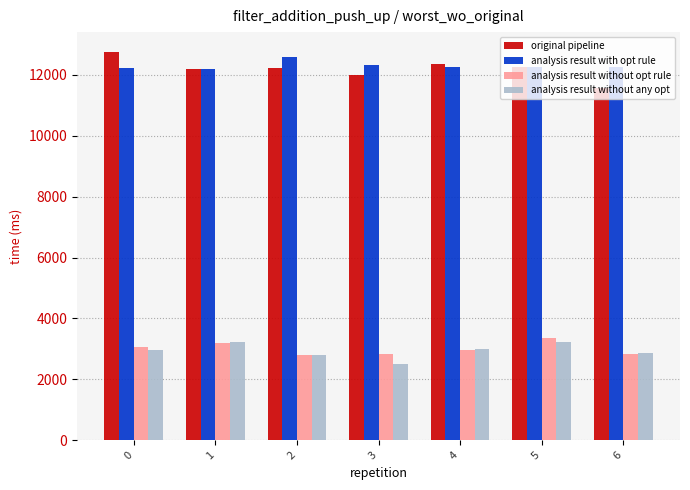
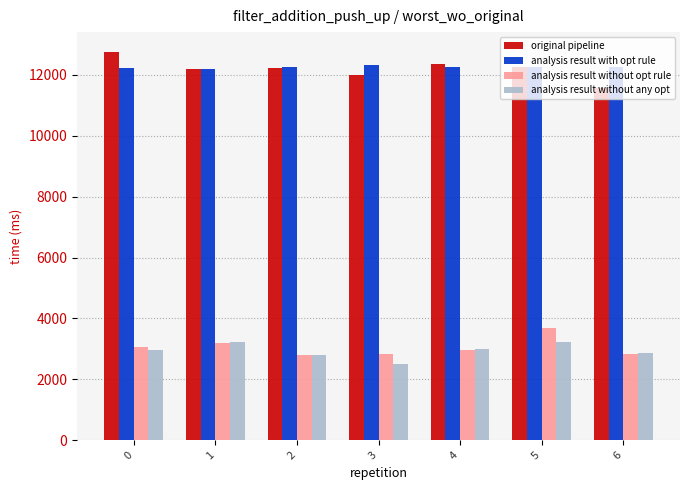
analysis result with opt rule, 2: 12600 -> 12300
analysis result without opt rule, 5: 3300 -> 3700
